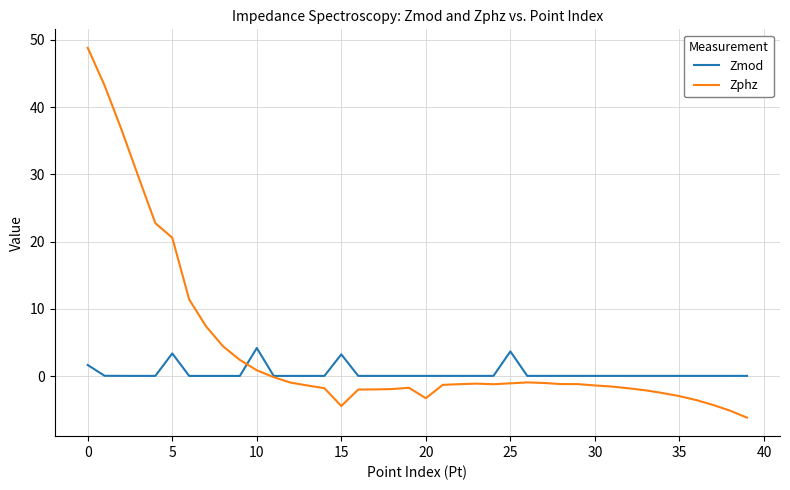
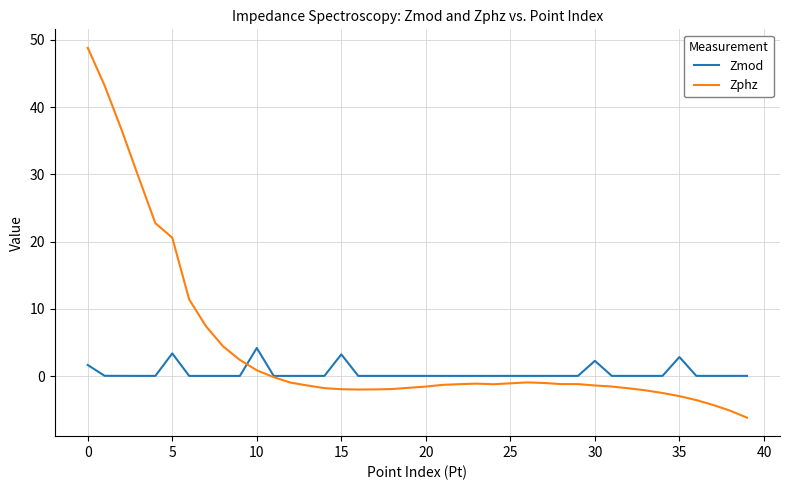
Zphz, 15: -4 -> -2
Zphz, 20: -3 -> -2
Zmod, 25: 4 -> 0
Zmod, 30: 0 -> 2
Zmod, 35: 0 -> 3
